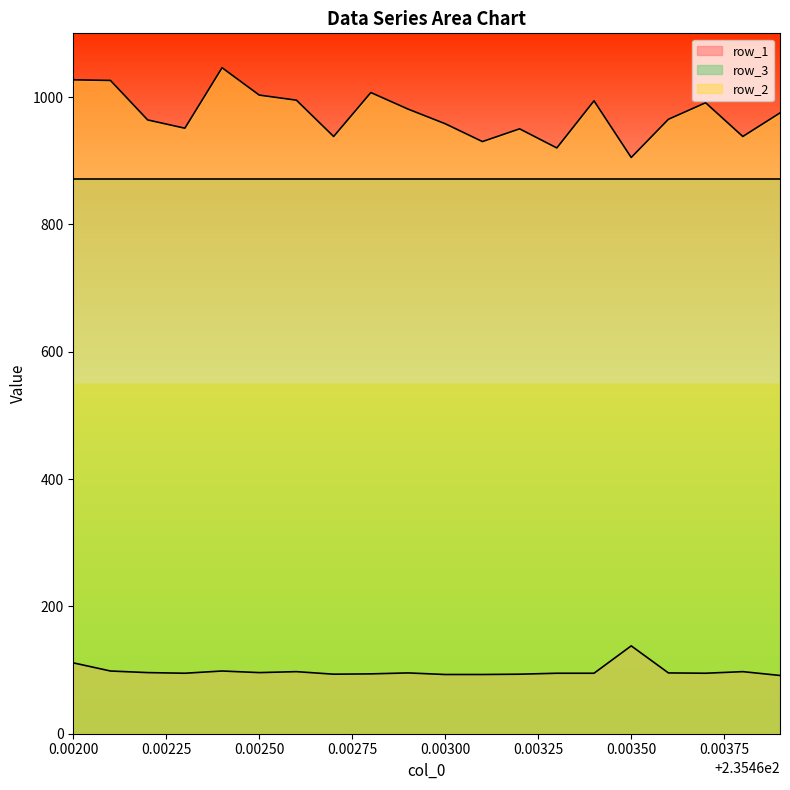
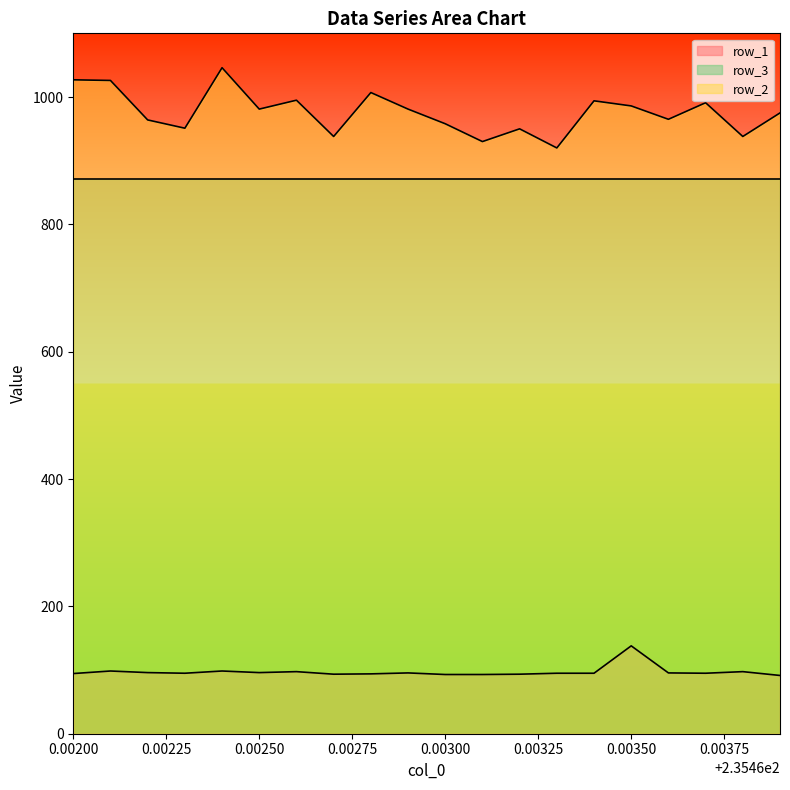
row_1, 0.00200: 110 -> 90
row_2, 0.00250: 1000 -> 980
row_2, 0.00350: 910 -> 990
